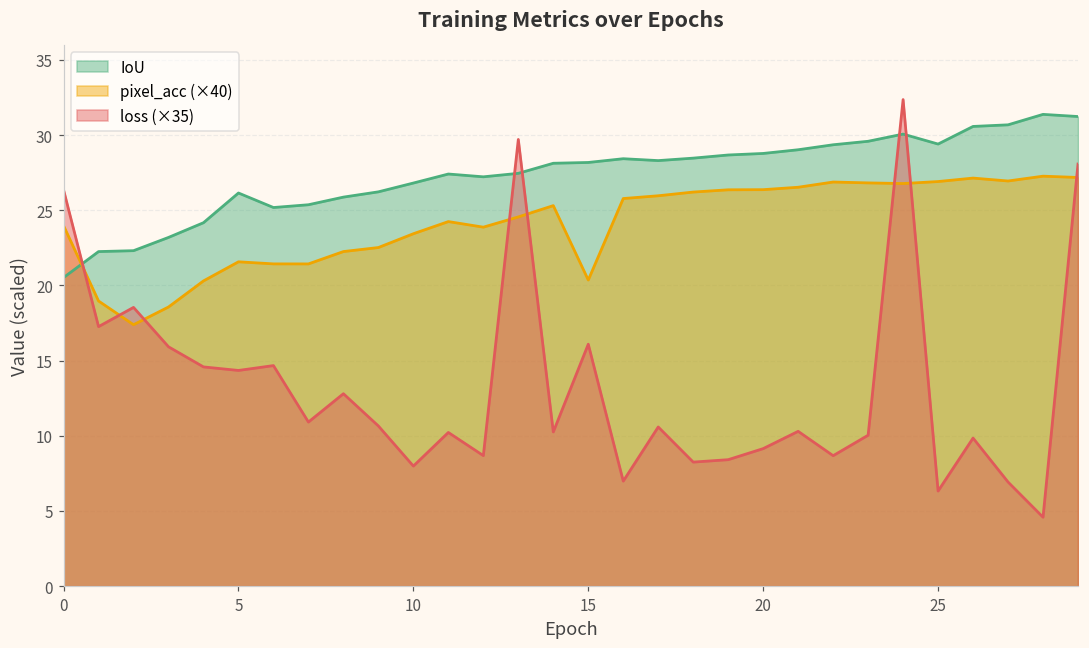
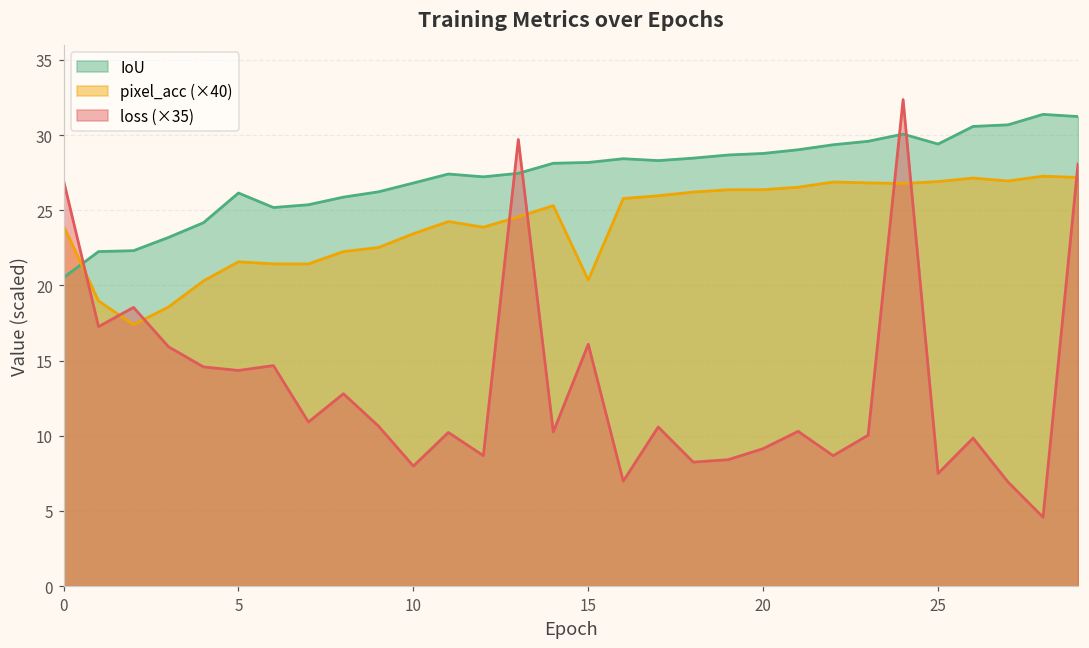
loss (×35), 0: 26.4 -> 27.0
loss (×35), 25: 6.3 -> 7.5
